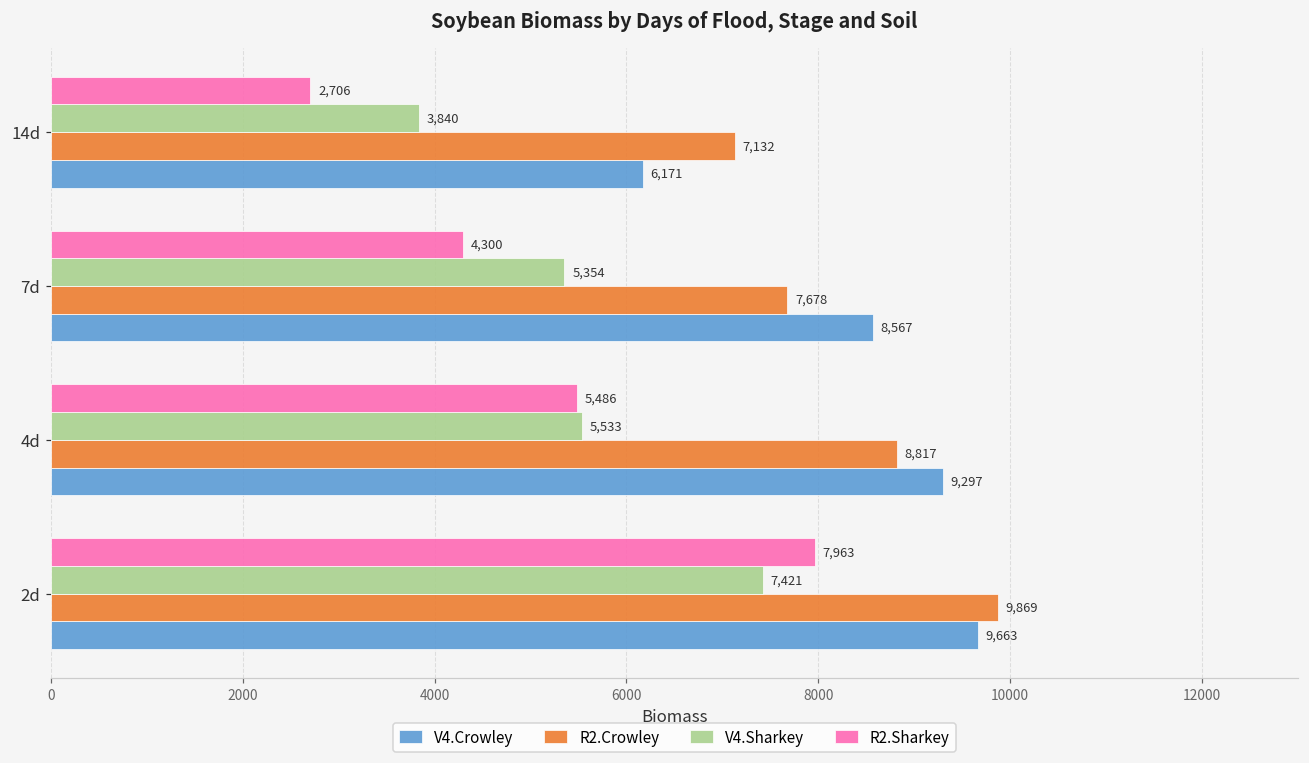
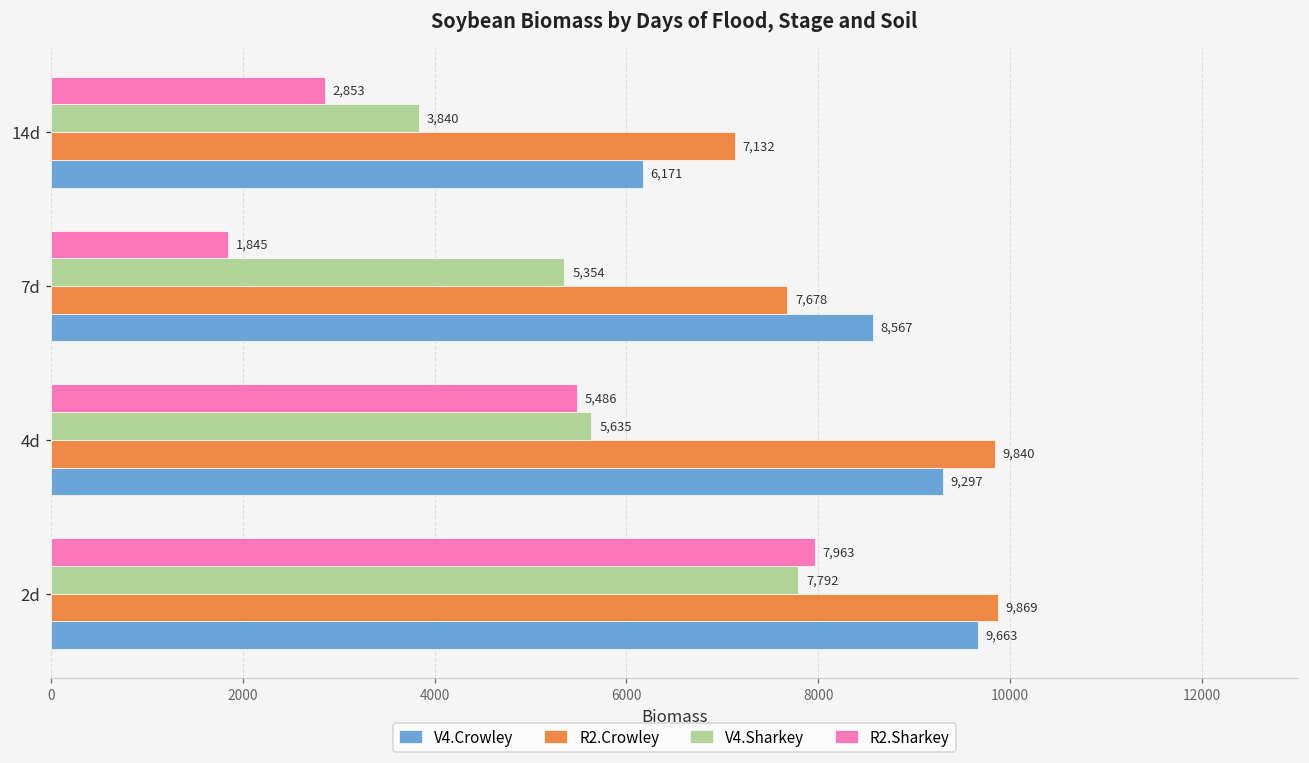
R2.Sharkey, 14d: 2,706 -> 2,853
R2.Sharkey, 7d: 4,300 -> 1,845
V4.Sharkey, 4d: 5,533 -> 5,635
R2.Crowley, 4d: 8,817 -> 9,840
V4.Sharkey, 2d: 7,421 -> 7,792
